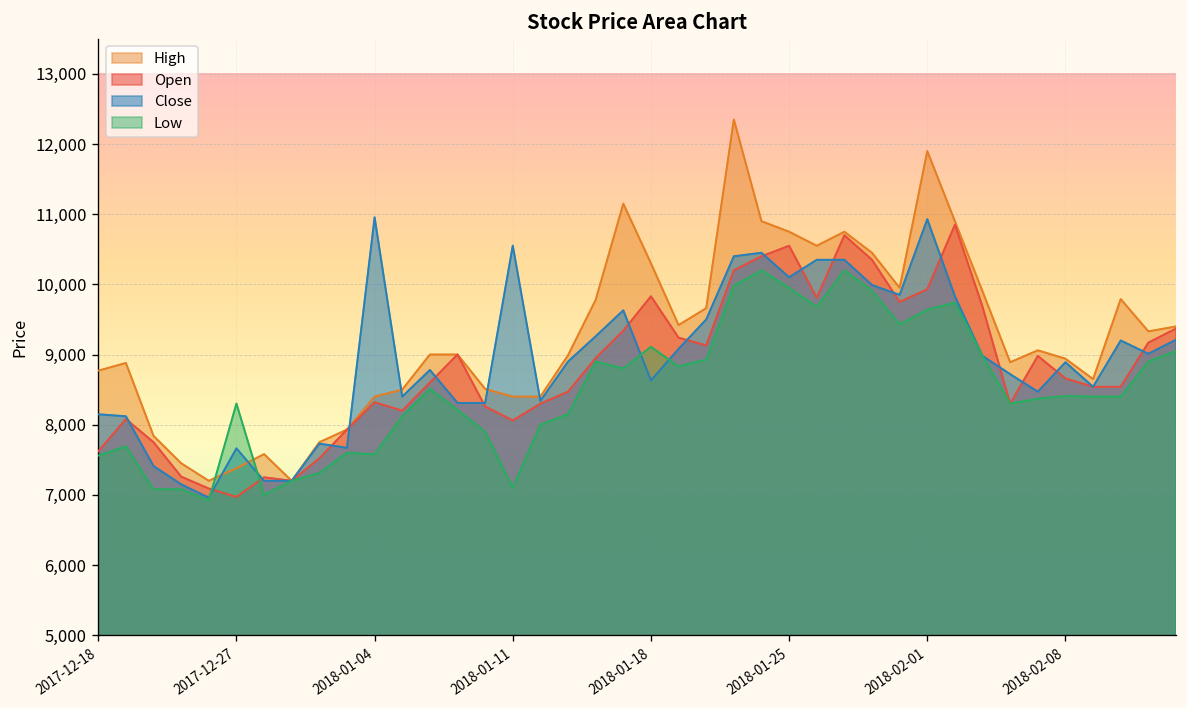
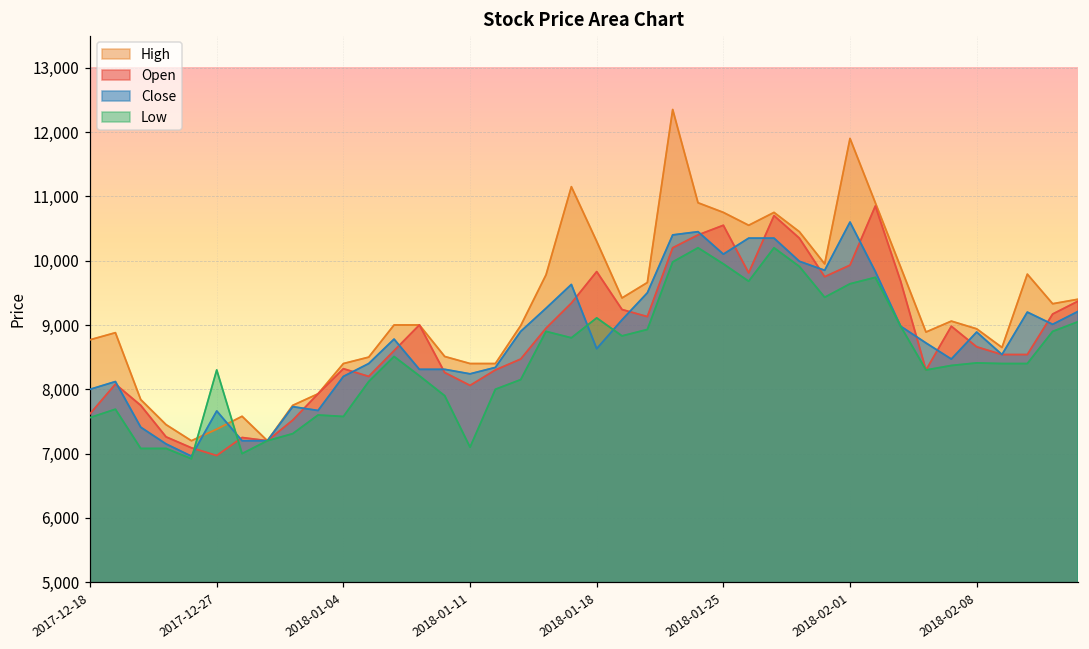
Close, 2017-12-18: 8,100 -> 8,000
Close, 2018-01-04: 11,000 -> 8,200
Close, 2018-01-11: 10,600 -> 8,200
Close, 2018-02-01: 10,900 -> 10,600
